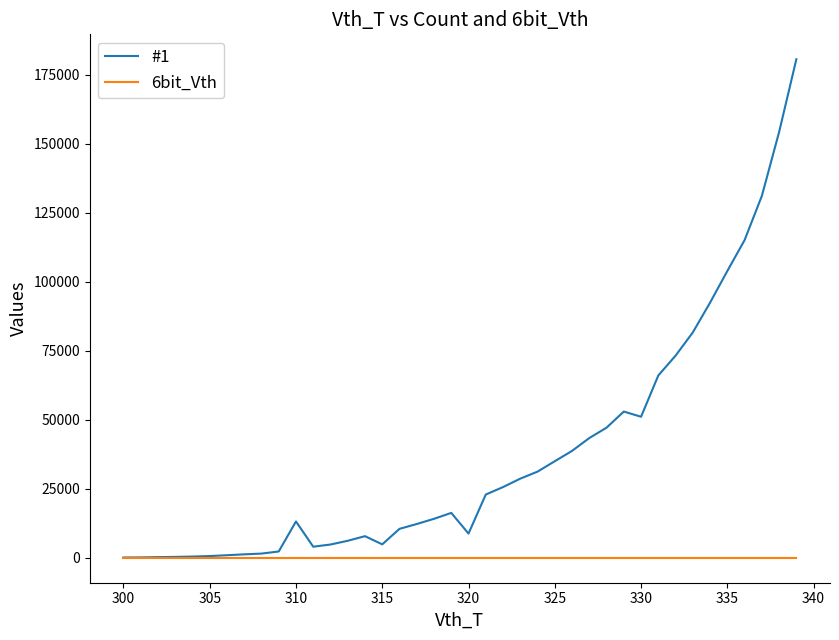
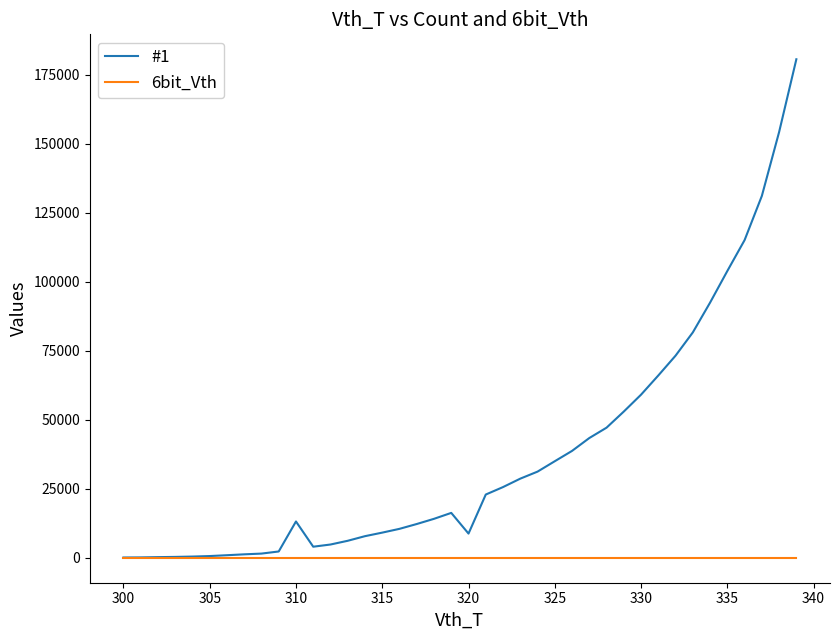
#1, 315: 5000 -> 9000
#1, 330: 51000 -> 59000
